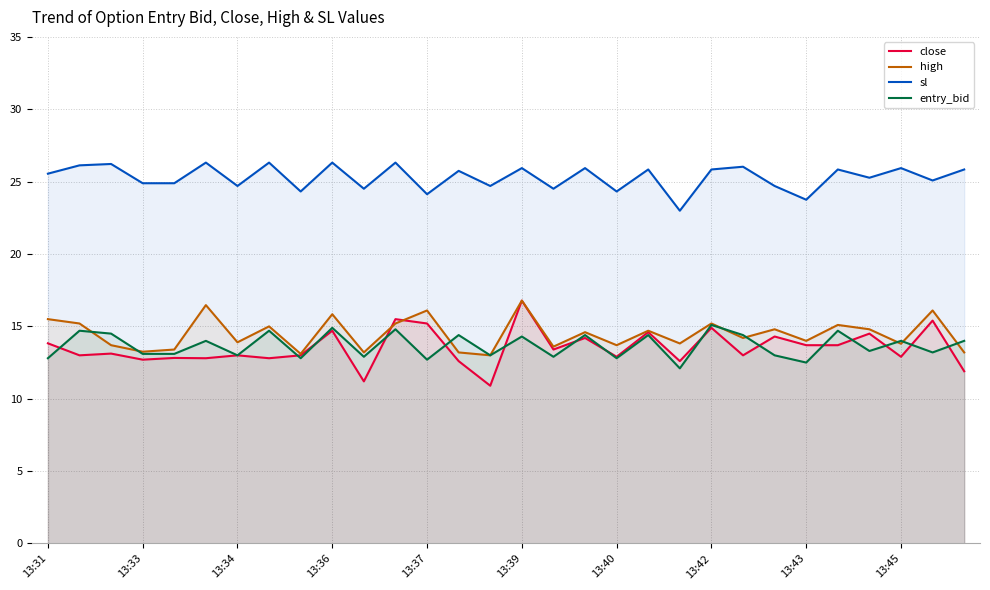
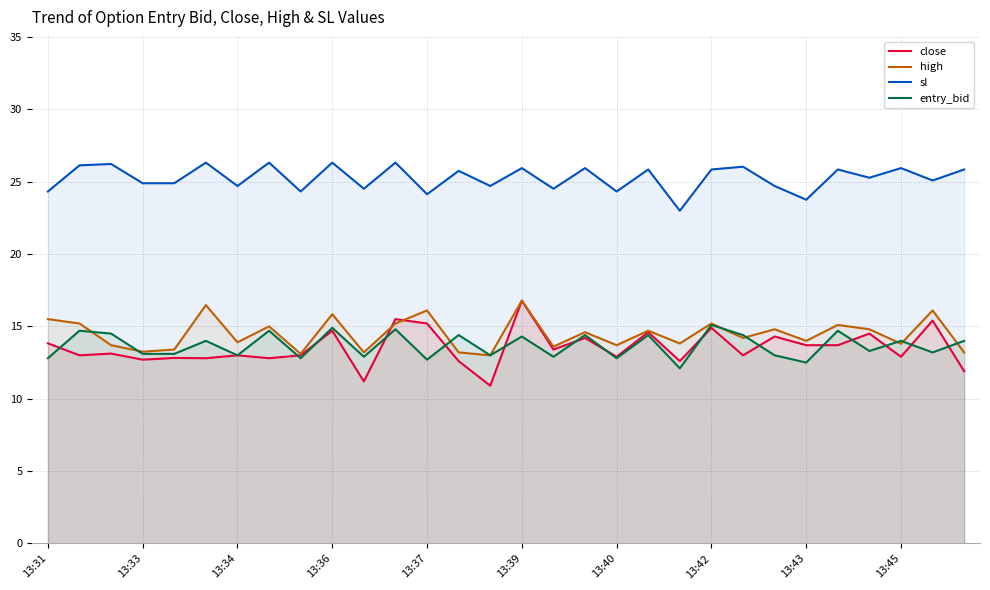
sl, 13:31: 25.6 -> 24.3
